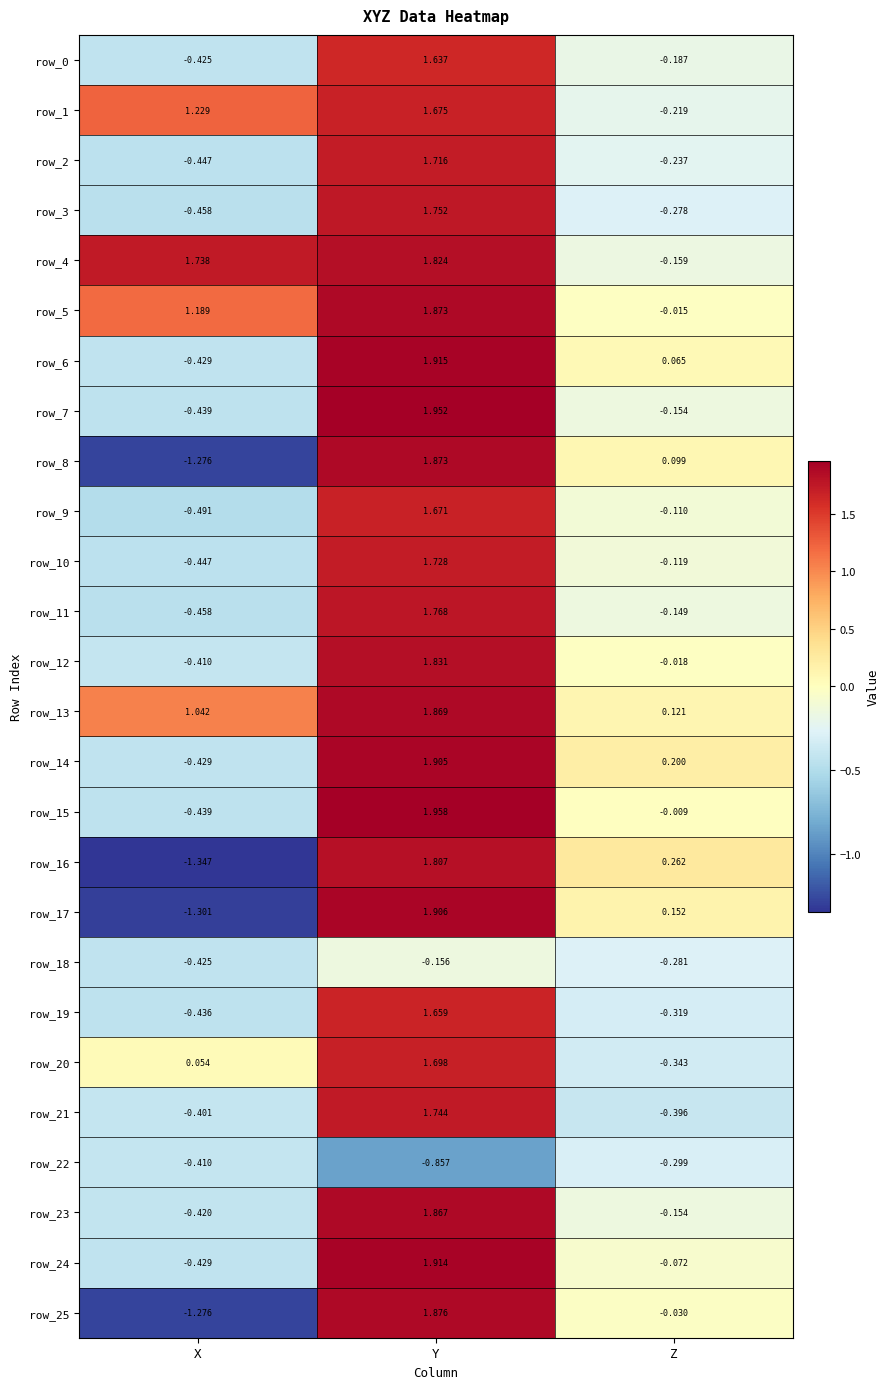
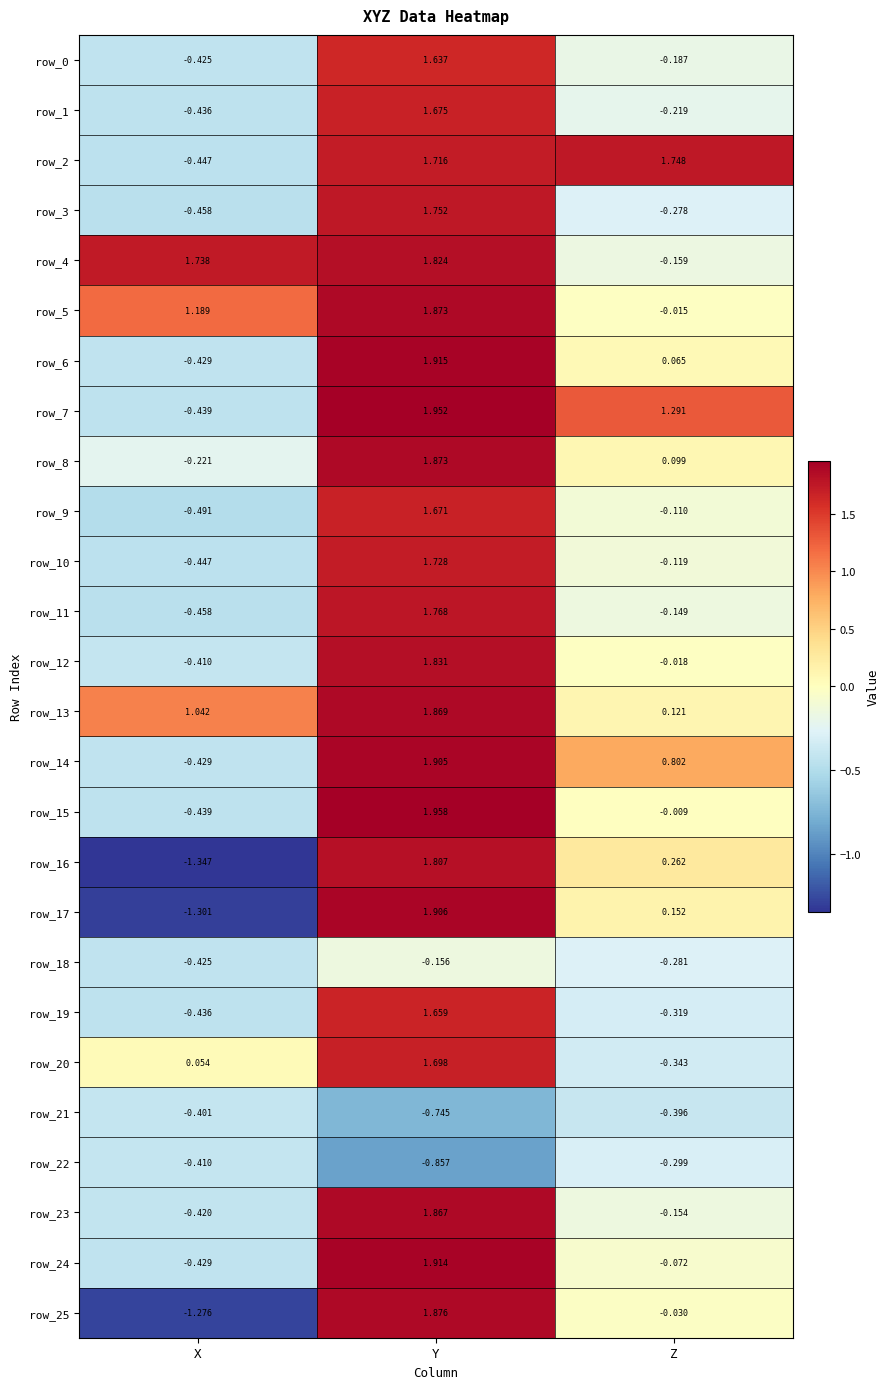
row_1, X: 1.229 -> -0.436
row_2, Z: -0.237 -> 1.748
row_7, Z: -0.154 -> 1.291
row_8, X: -1.276 -> -0.221
row_14, Z: 0.200 -> 0.802
row_21, Y: 1.744 -> -0.745
